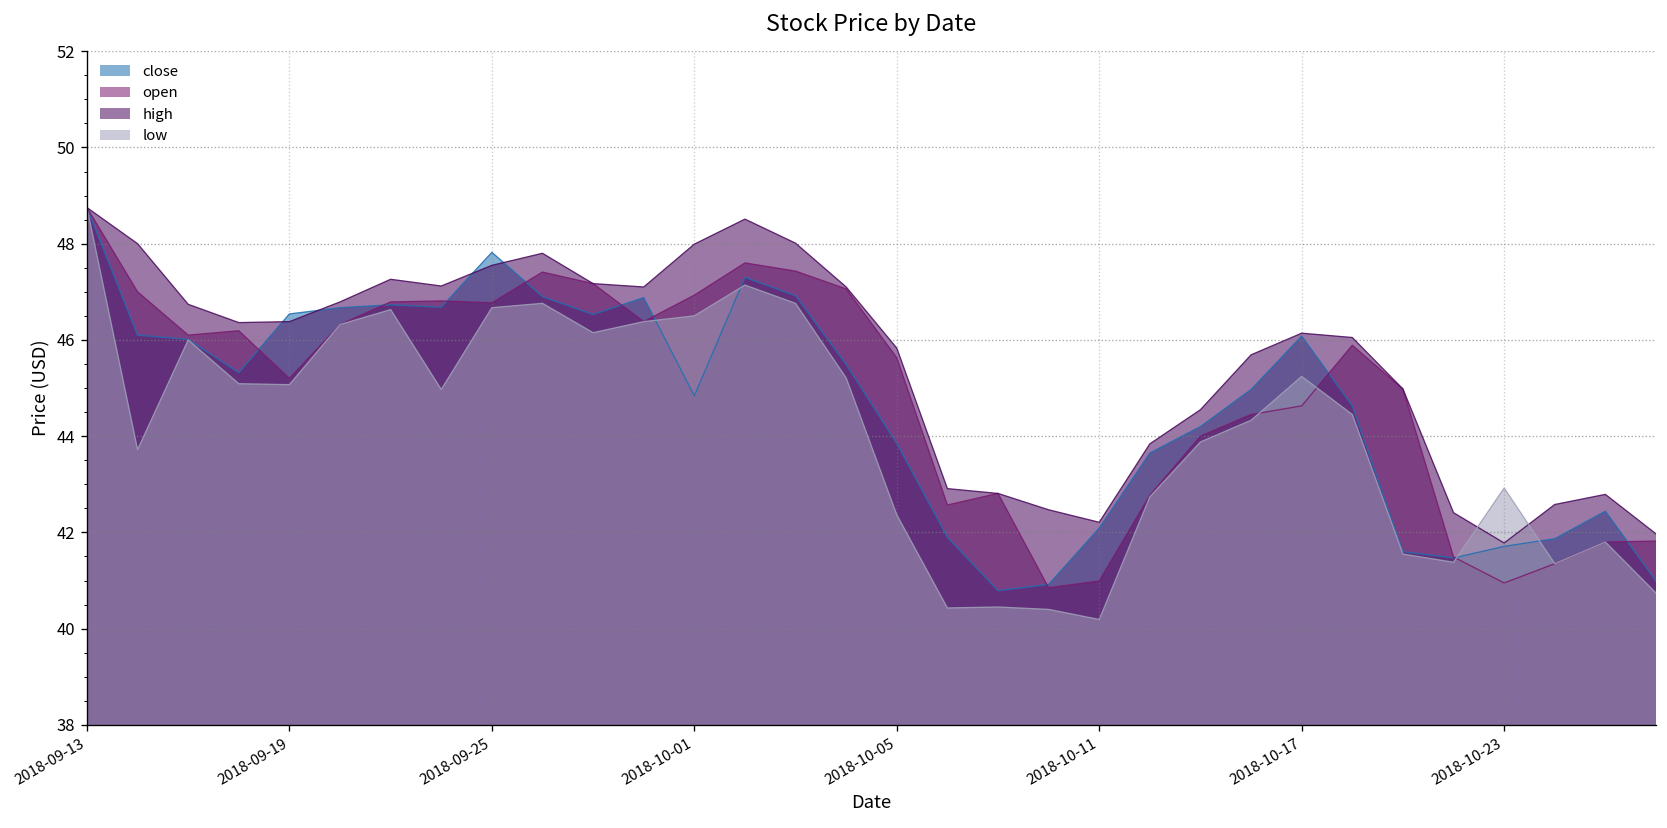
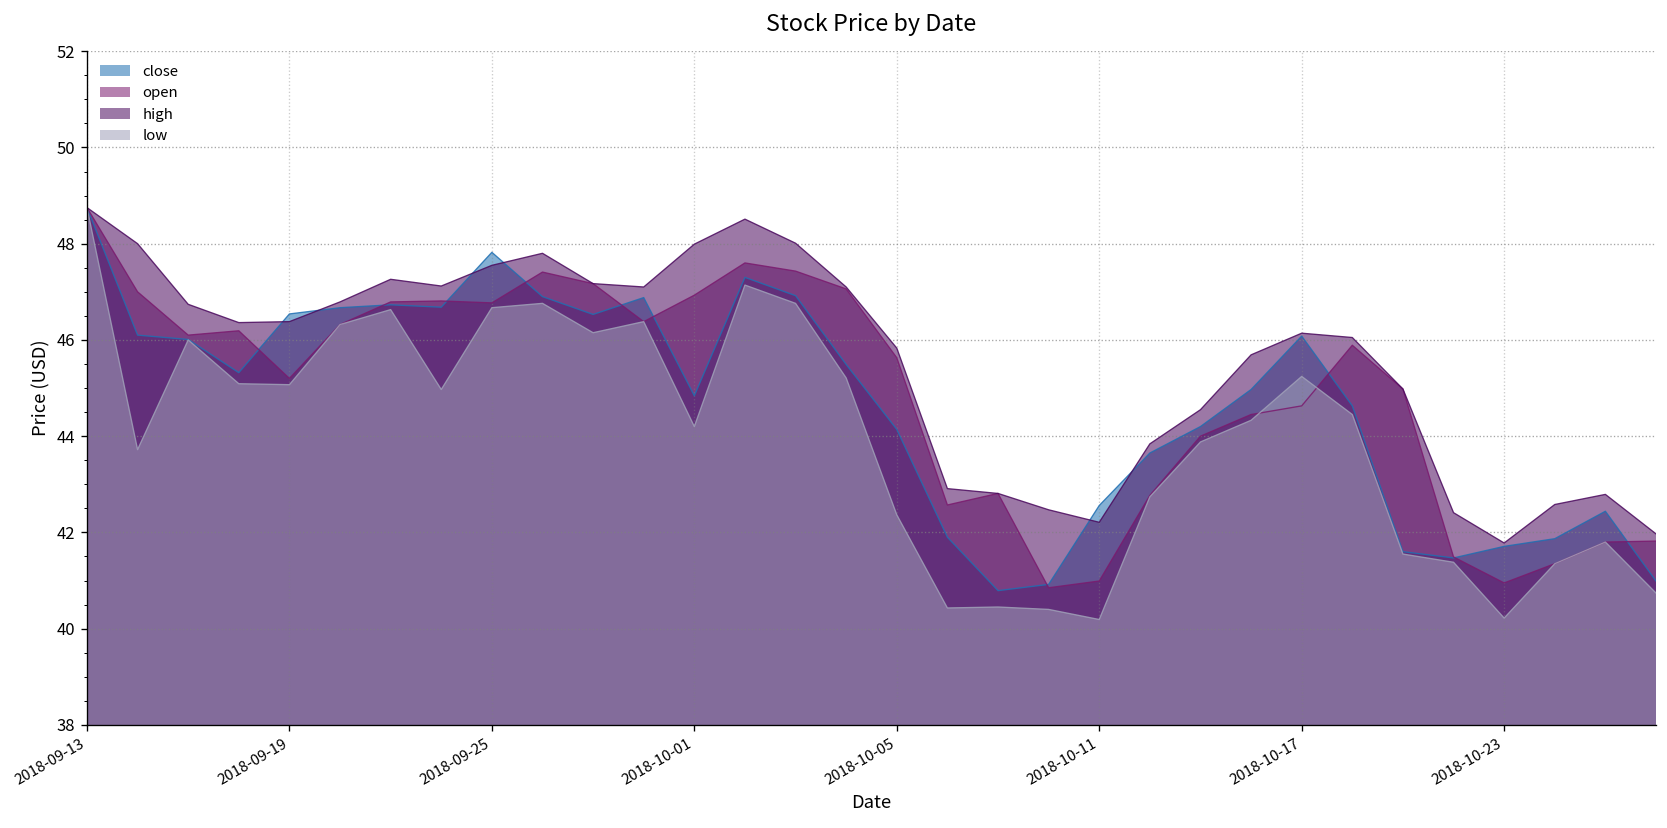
low, 2018-10-01: 46.5 -> 44.2
close, 2018-10-05: 43.8 -> 44.1
close, 2018-10-11: 42.1 -> 42.6
low, 2018-10-23: 42.9 -> 40.2
